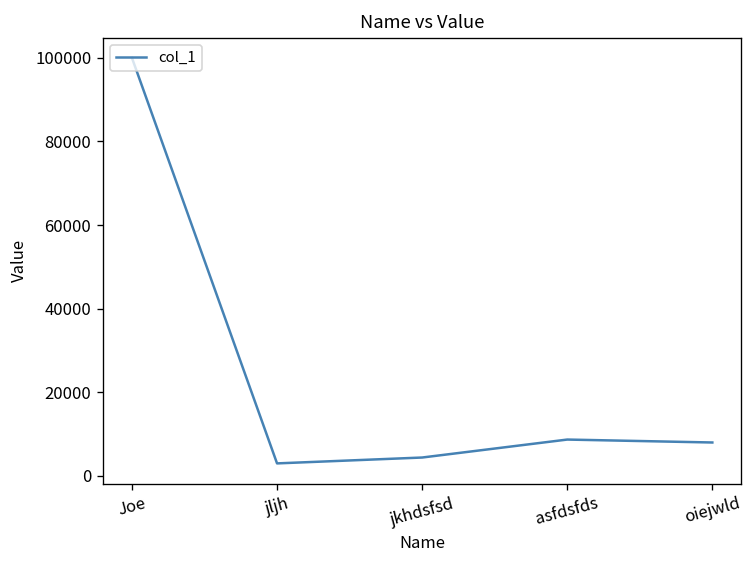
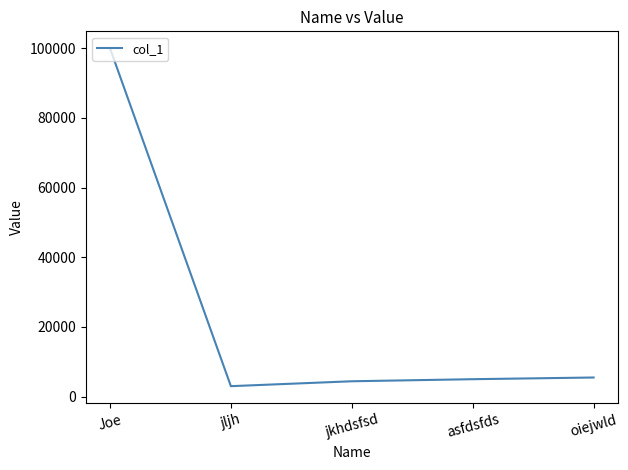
asfdsfds: 9000 -> 5000
oiejwld: 8000 -> 5000
